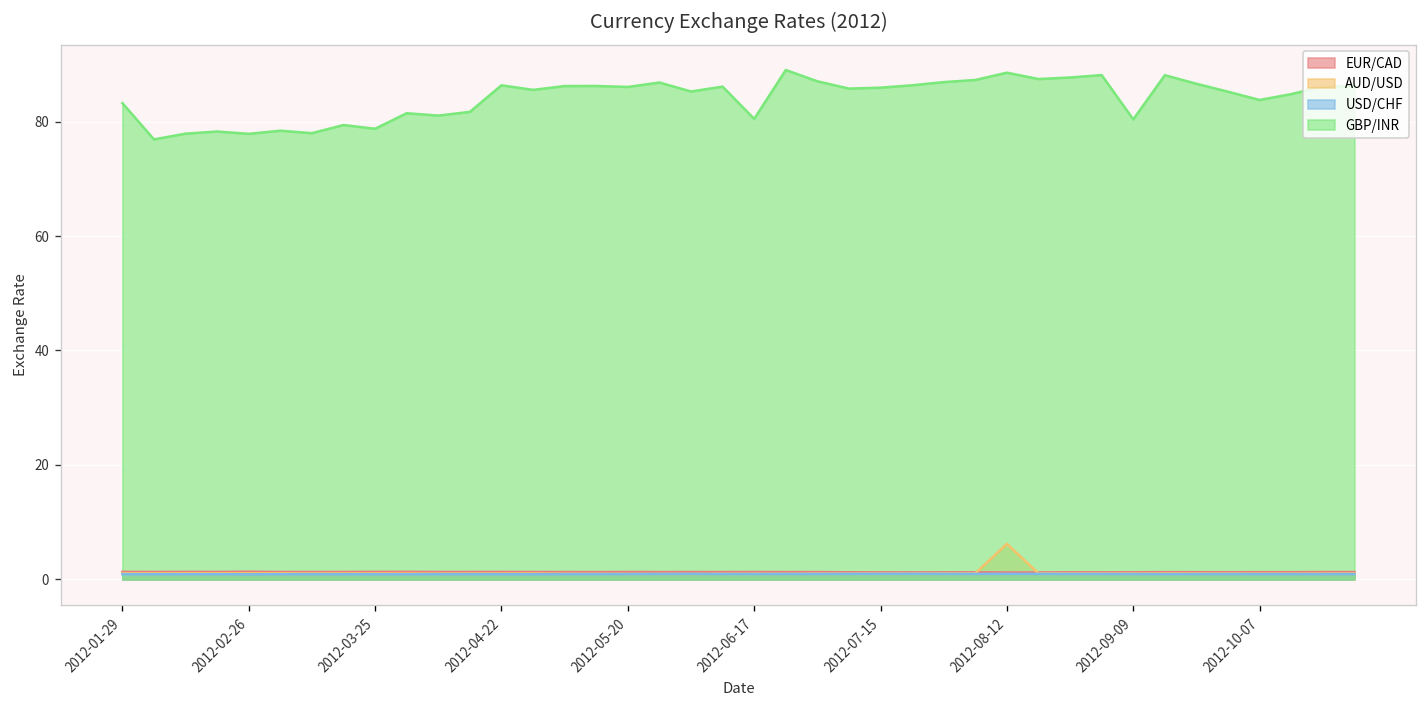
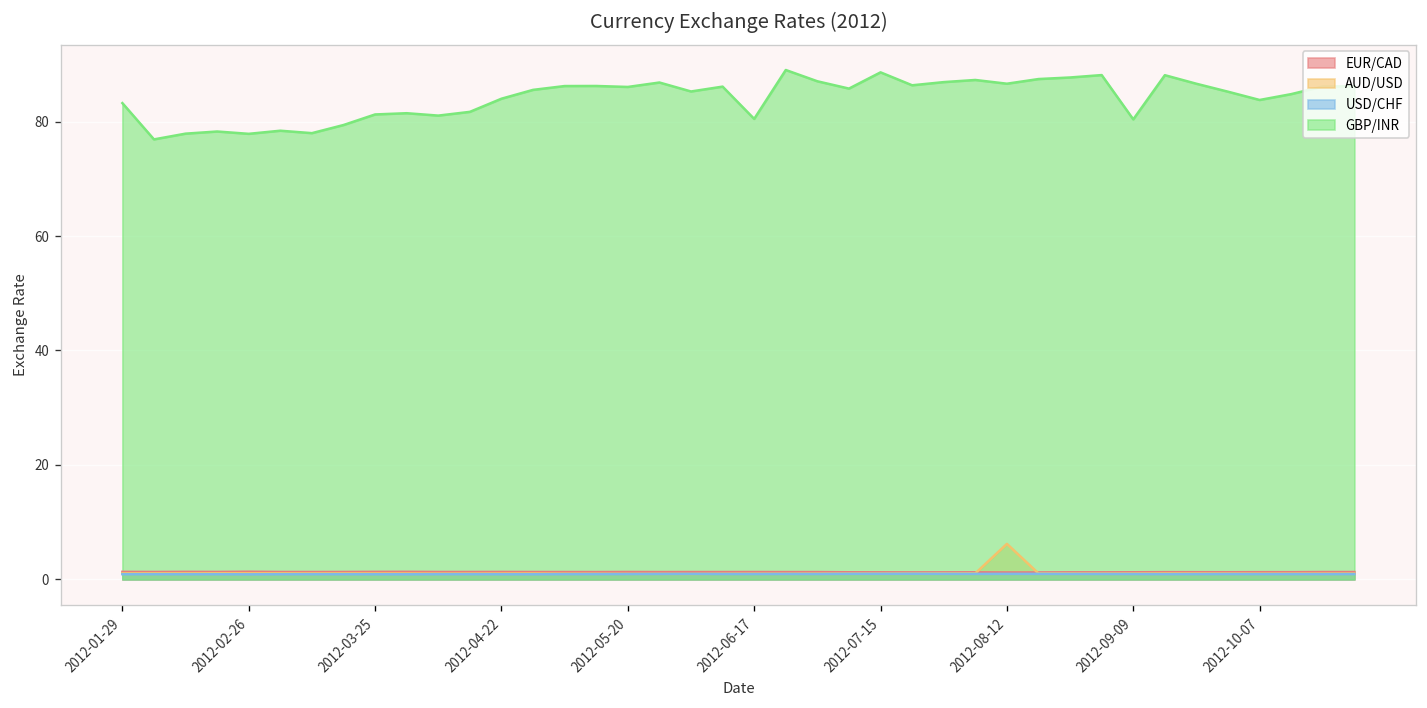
GBP/INR, 2012-03-25: 79 -> 81
GBP/INR, 2012-04-22: 86 -> 84
GBP/INR, 2012-07-15: 86 -> 89
GBP/INR, 2012-08-12: 89 -> 87
